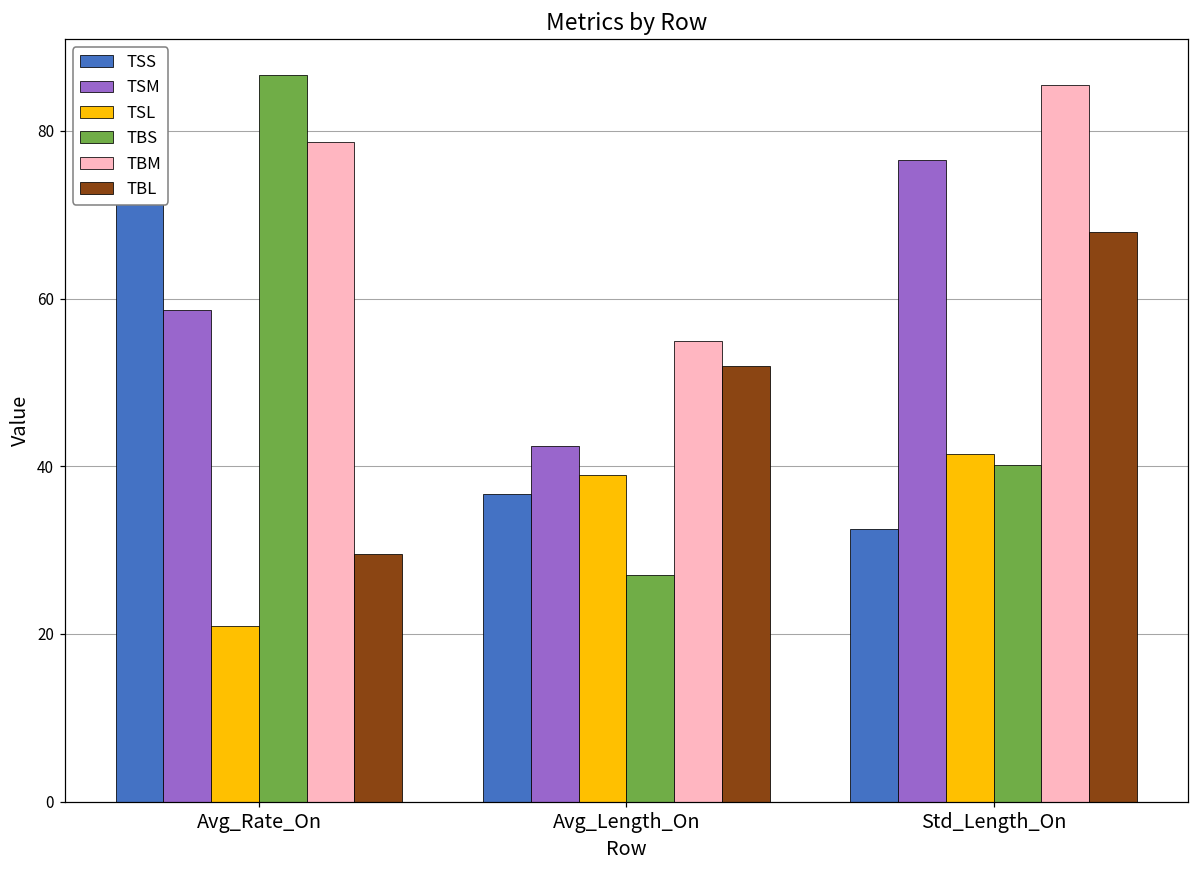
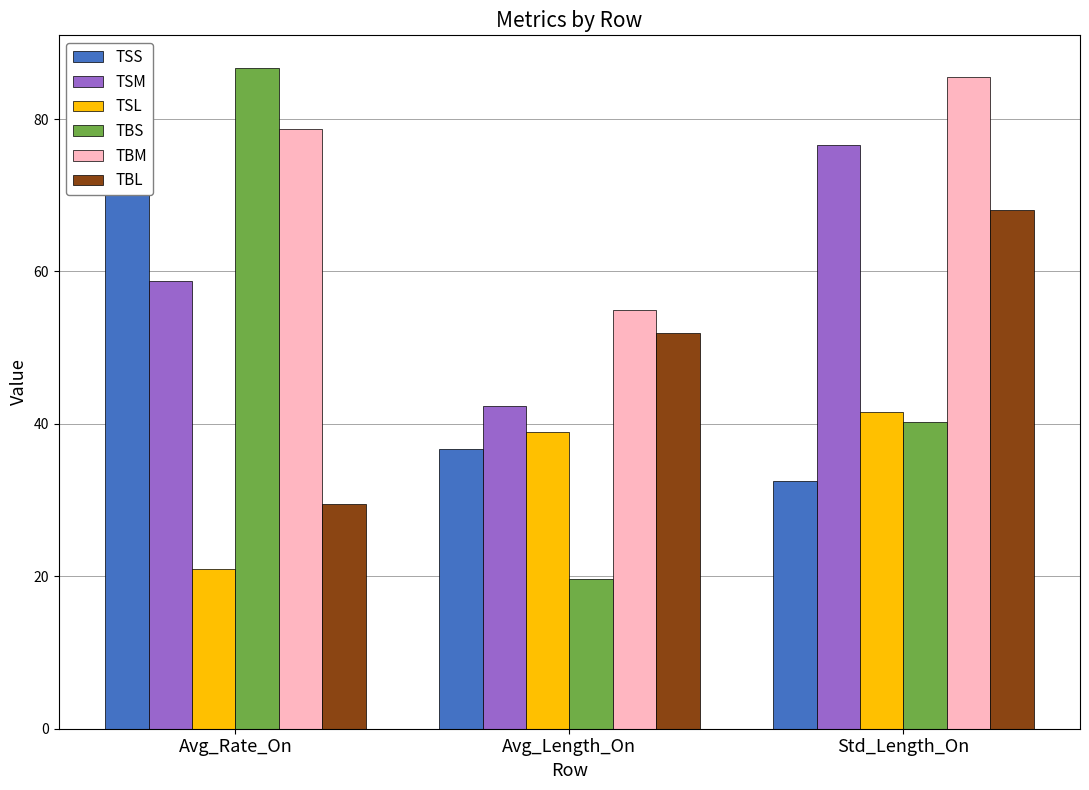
TBS, Avg_Length_On: 27 -> 20
